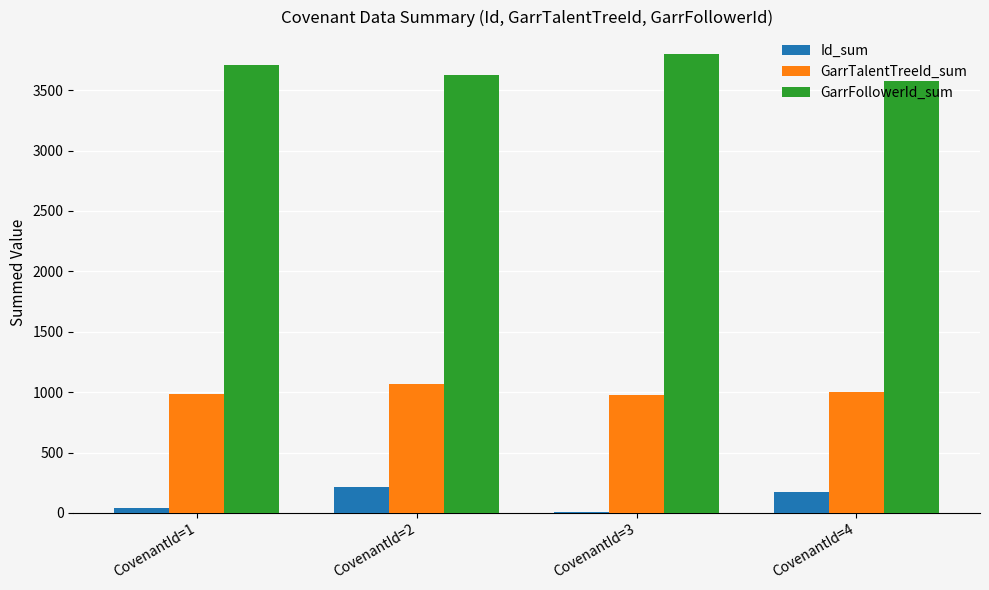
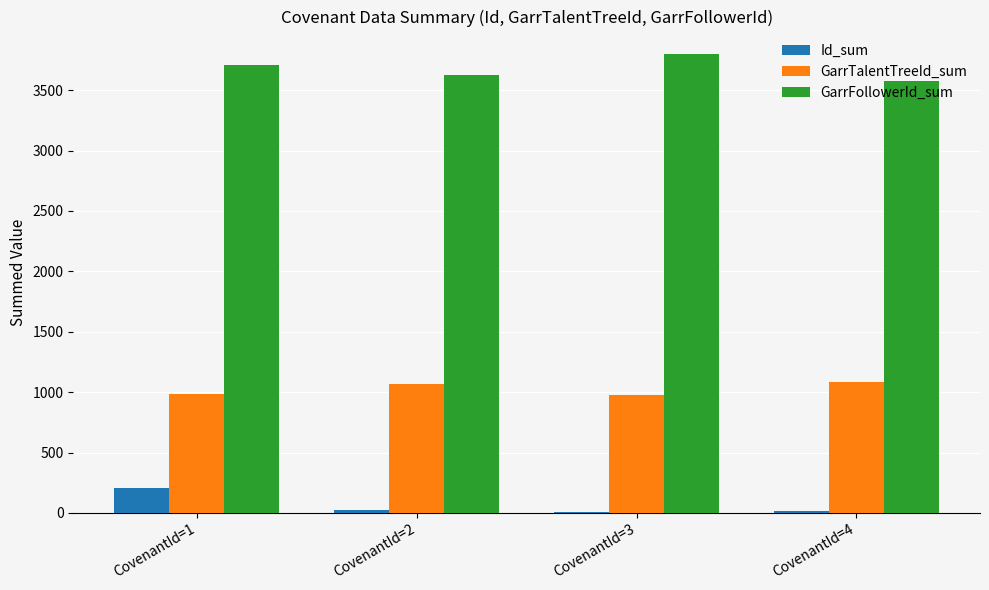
Id_sum, CovenantId=1: 40 -> 210
Id_sum, CovenantId=2: 220 -> 20
Id_sum, CovenantId=4: 180 -> 20
GarrTalentTreeId_sum, CovenantId=4: 1000 -> 1080
